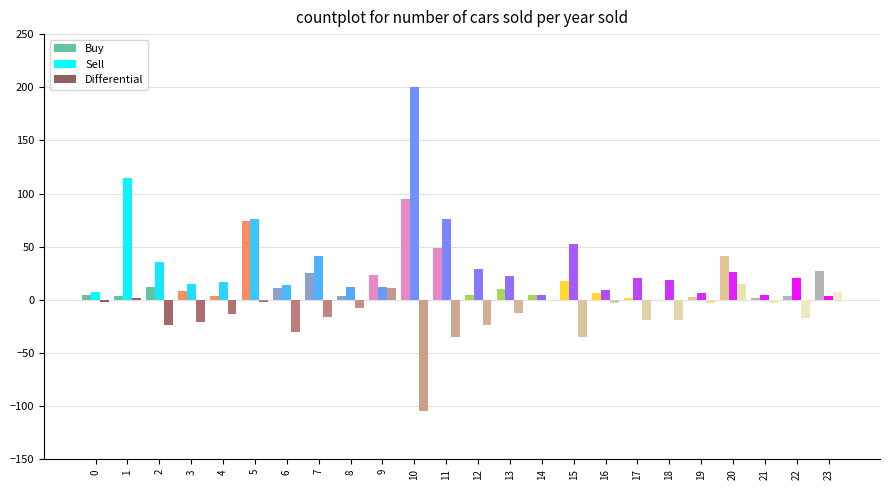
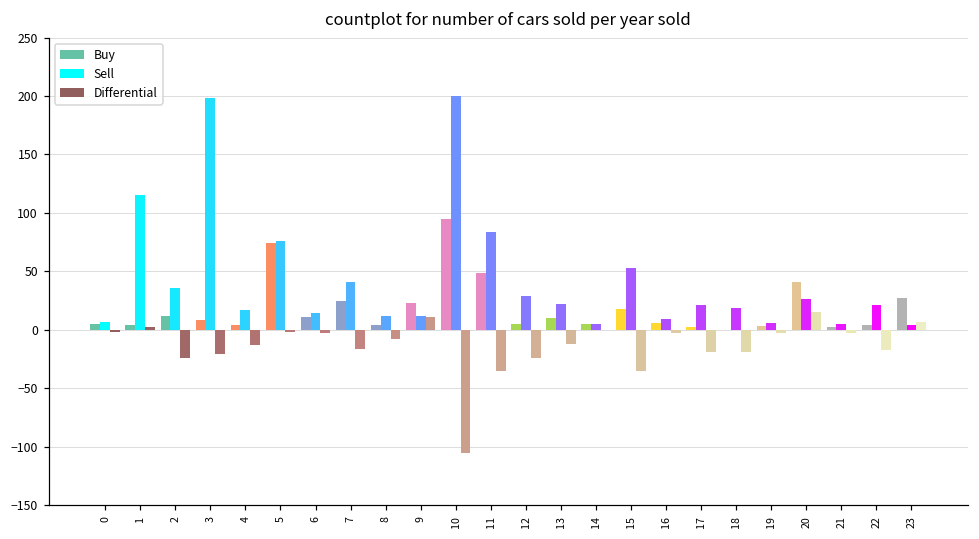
Sell, 3: 15 -> 198
Differential, 6: -30 -> -3
Sell, 11: 76 -> 84
